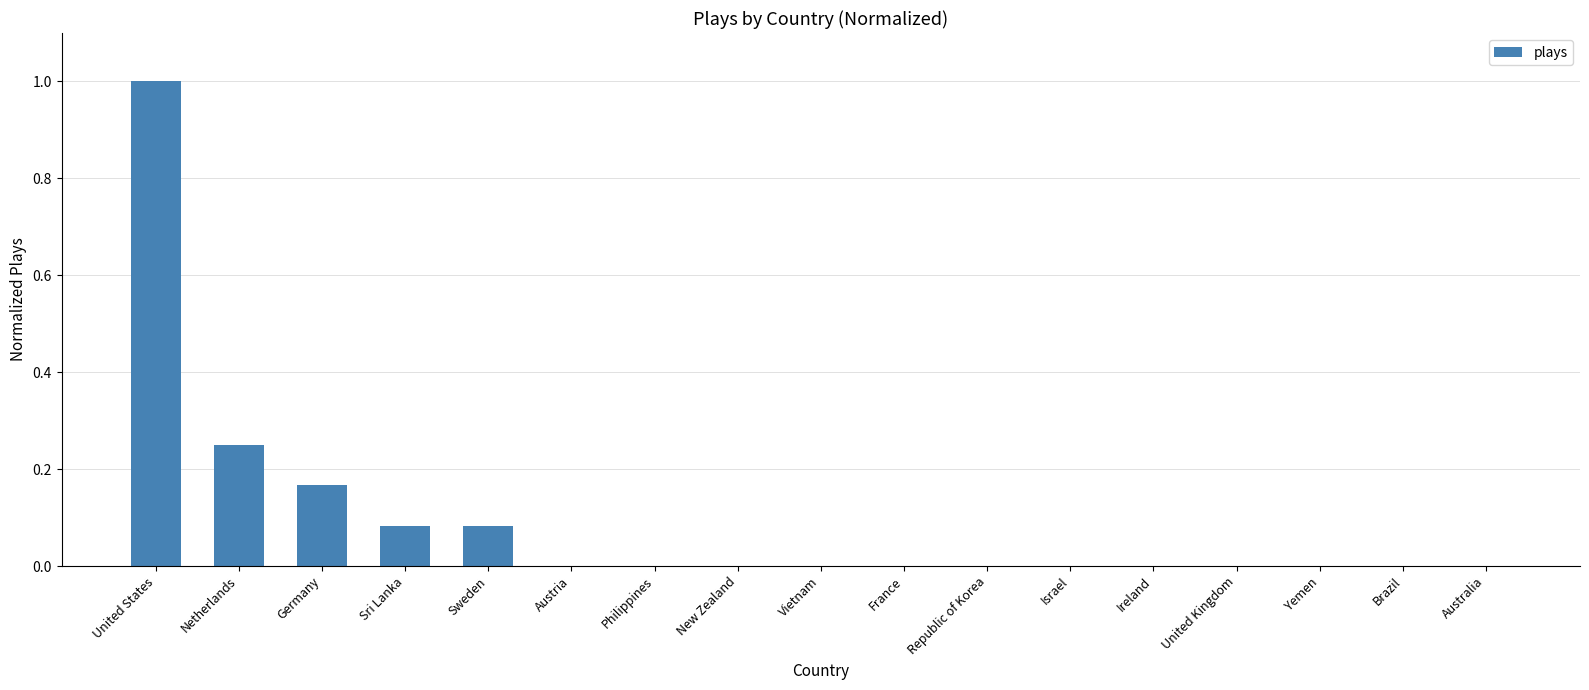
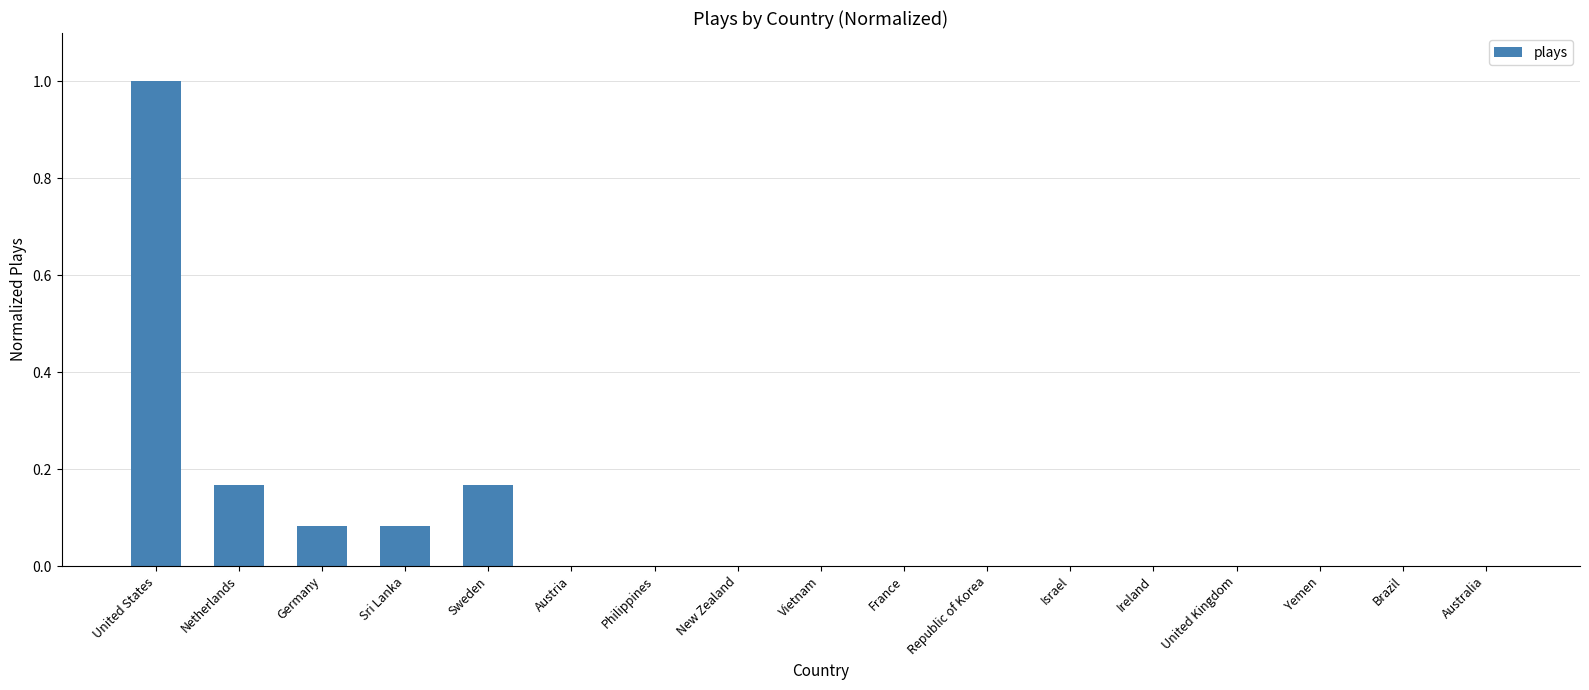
Netherlands: 0.25 -> 0.17
Germany: 0.17 -> 0.08
Sweden: 0.08 -> 0.17
